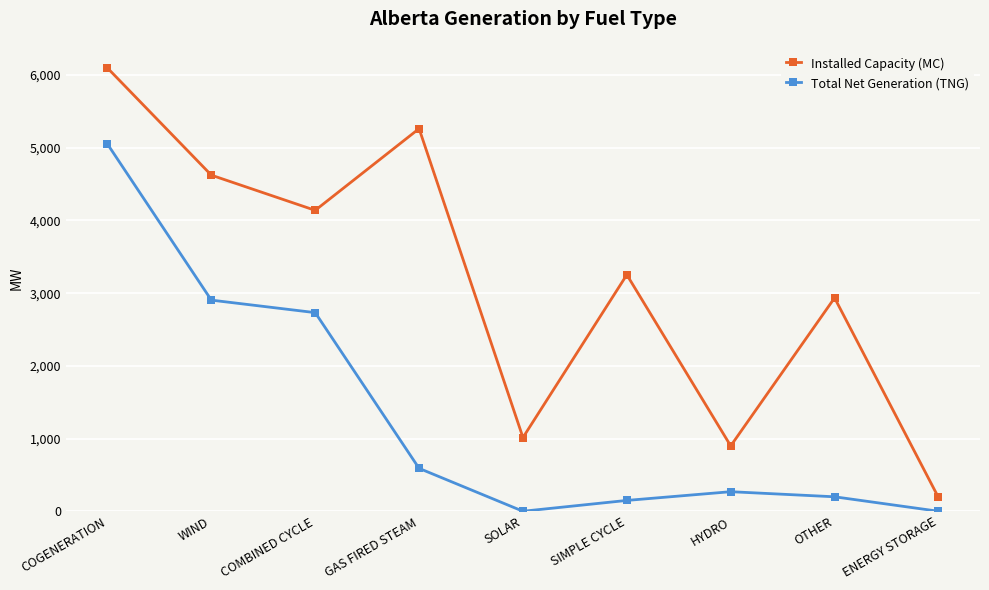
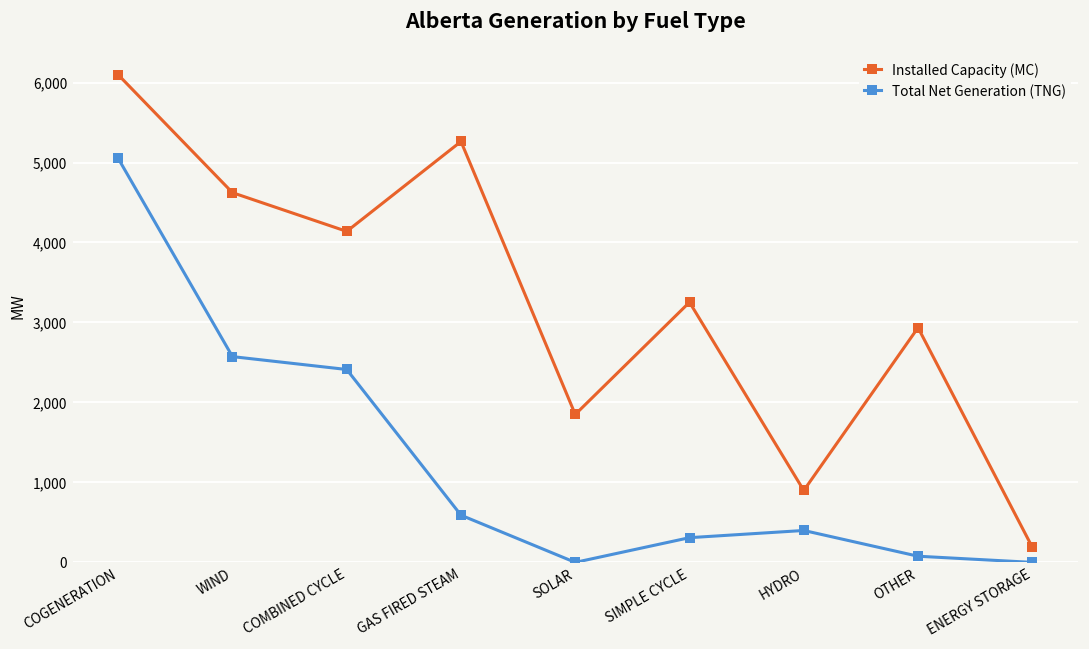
Total Net Generation (TNG), WIND: 2,900 -> 2,600
Total Net Generation (TNG), COMBINED CYCLE: 2,700 -> 2,400
Installed Capacity (MC), SOLAR: 1,000 -> 1,900
Total Net Generation (TNG), SIMPLE CYCLE: 100 -> 300
Total Net Generation (TNG), HYDRO: 300 -> 400
Total Net Generation (TNG), OTHER: 200 -> 100
